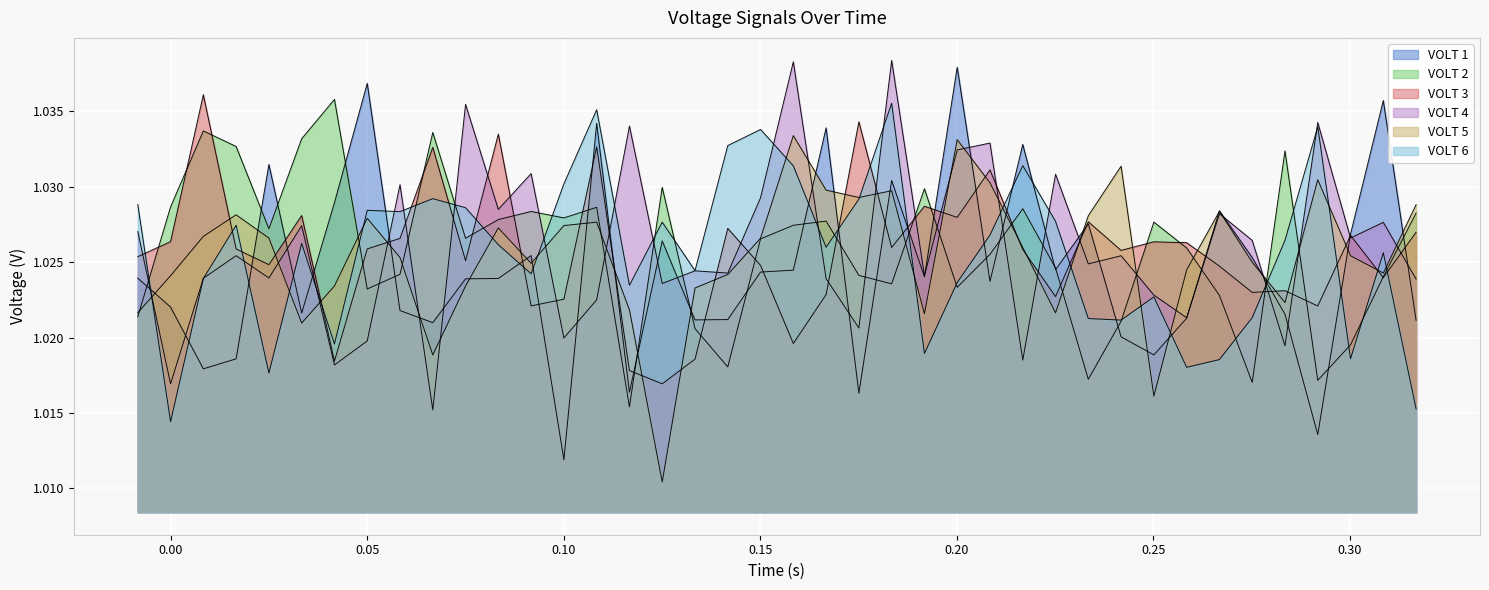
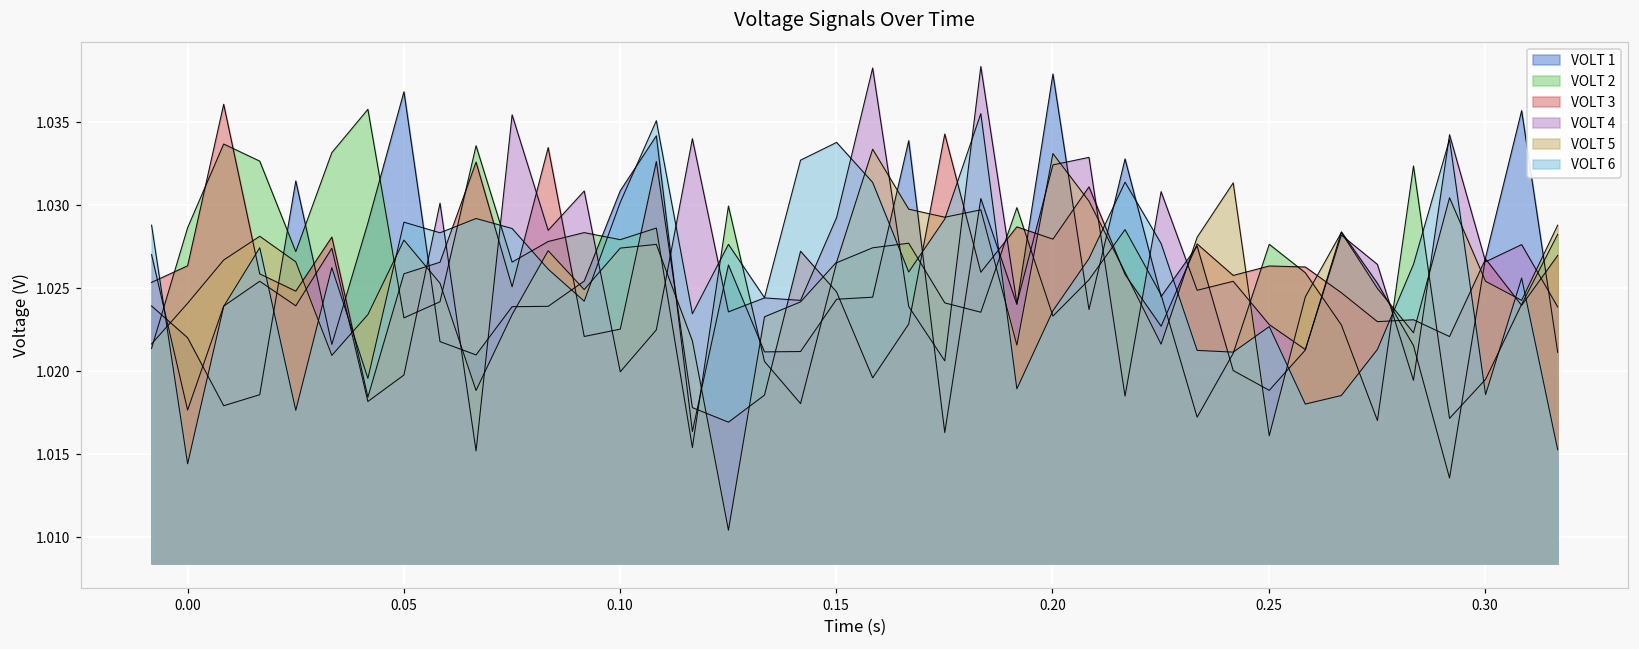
VOLT 4, 0.00: 1.0169 -> 1.0177
VOLT 6, 0.05: 1.0284 -> 1.0290
VOLT 1, 0.10: 1.0119 -> 1.0309
